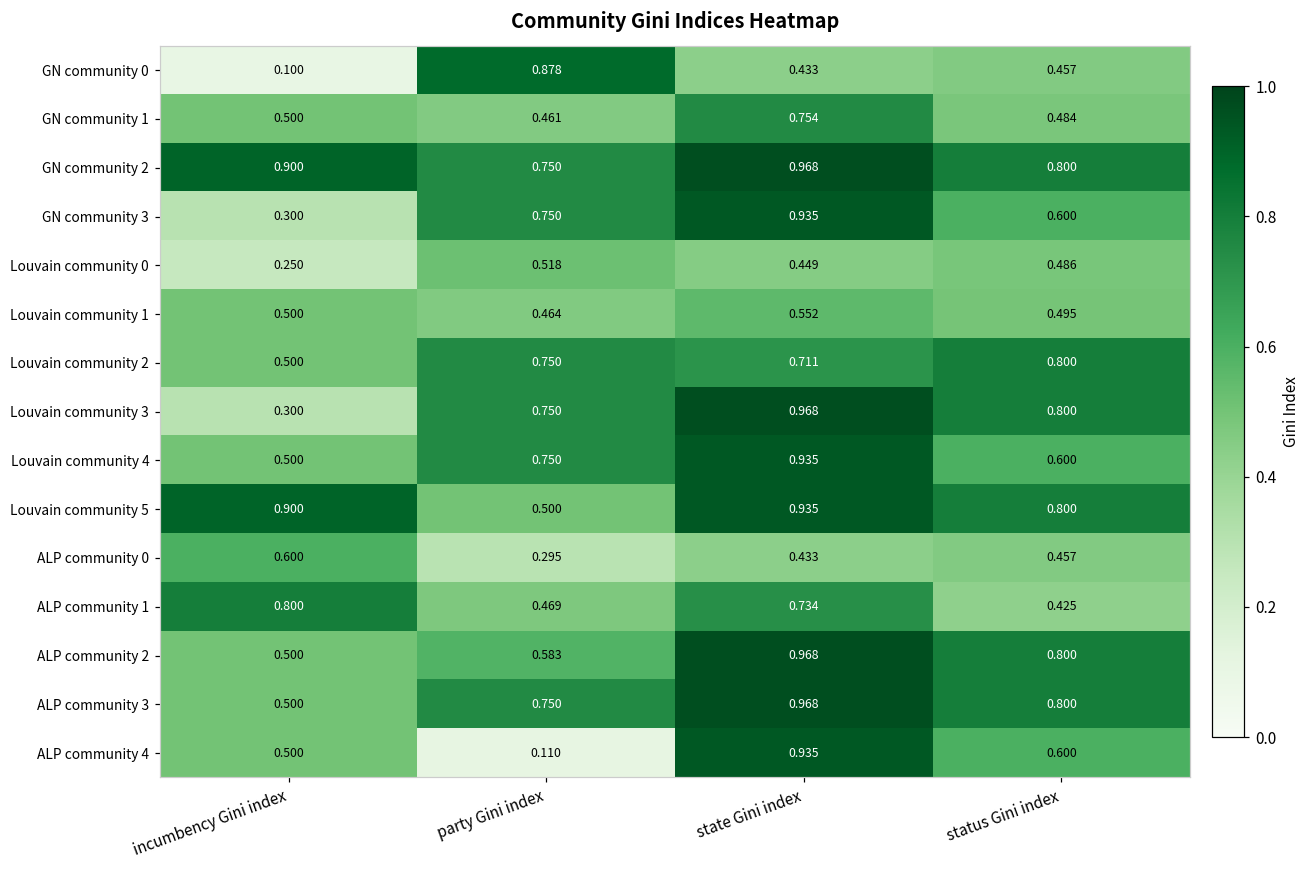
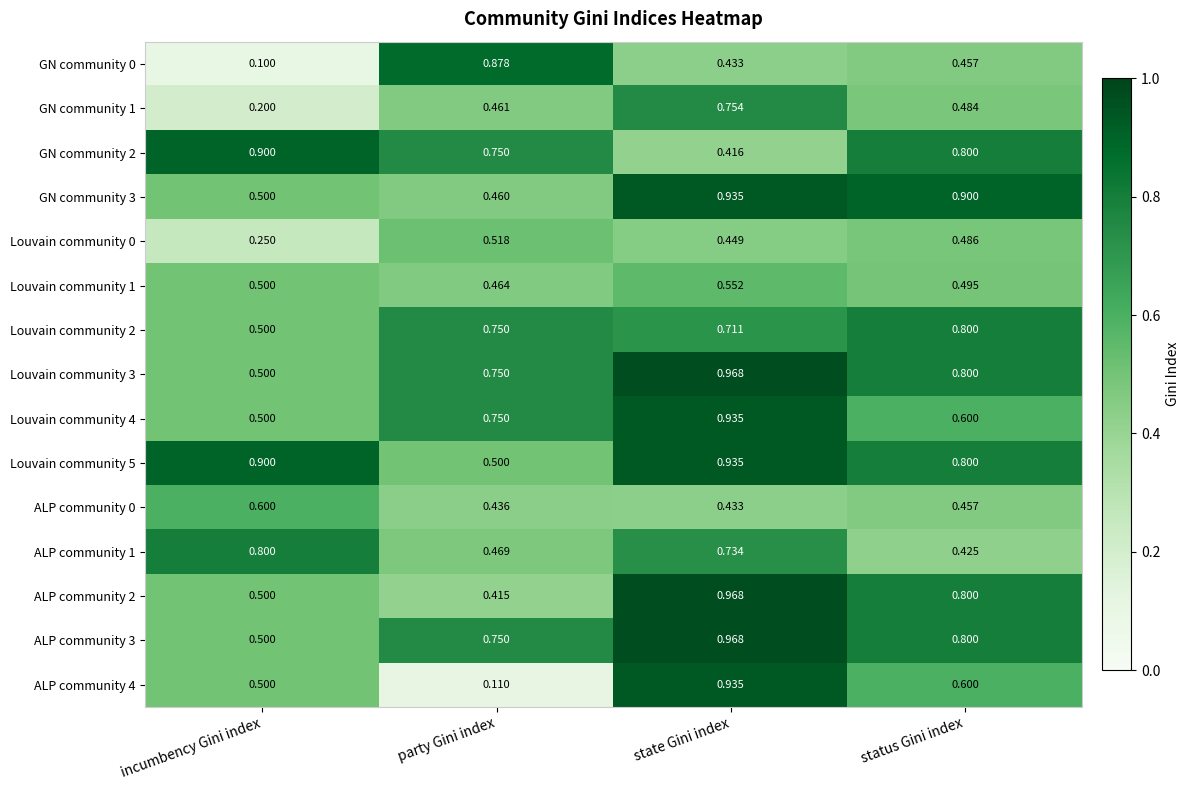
GN community 1, incumbency Gini index: 0.500 -> 0.200
GN community 2, state Gini index: 0.968 -> 0.416
GN community 3, incumbency Gini index: 0.300 -> 0.500
GN community 3, party Gini index: 0.750 -> 0.460
GN community 3, status Gini index: 0.600 -> 0.900
Louvain community 3, incumbency Gini index: 0.300 -> 0.500
ALP community 0, party Gini index: 0.295 -> 0.436
ALP community 2, party Gini index: 0.583 -> 0.415
